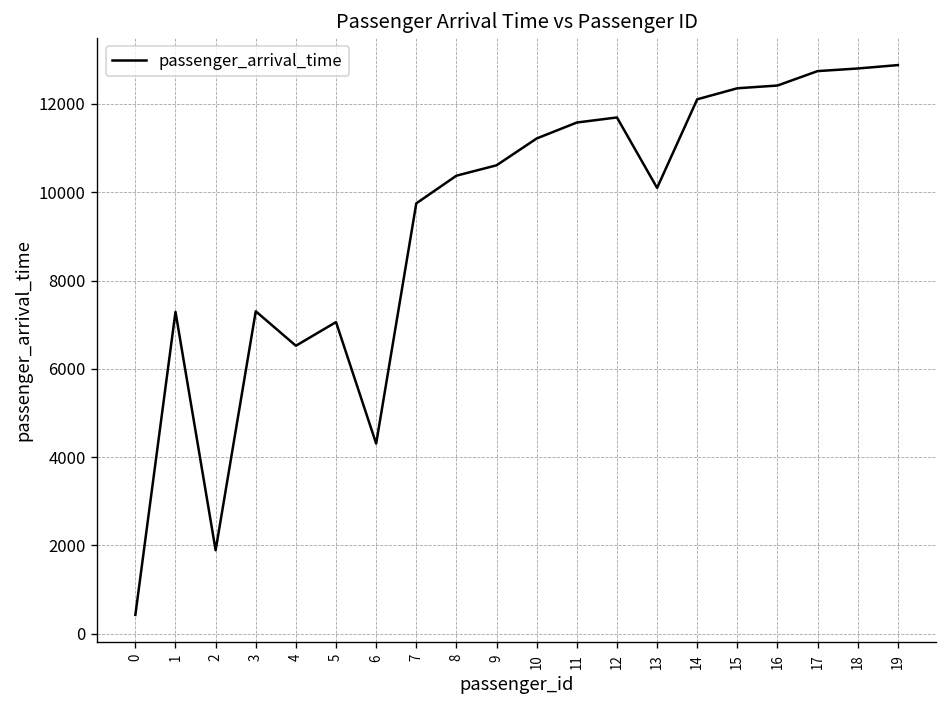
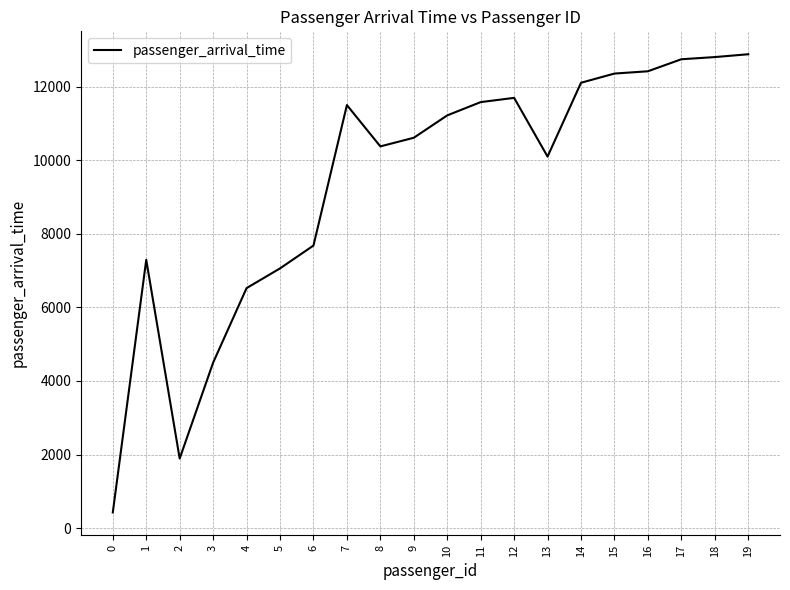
3: 7300 -> 4500
6: 4300 -> 7700
7: 9700 -> 11500
